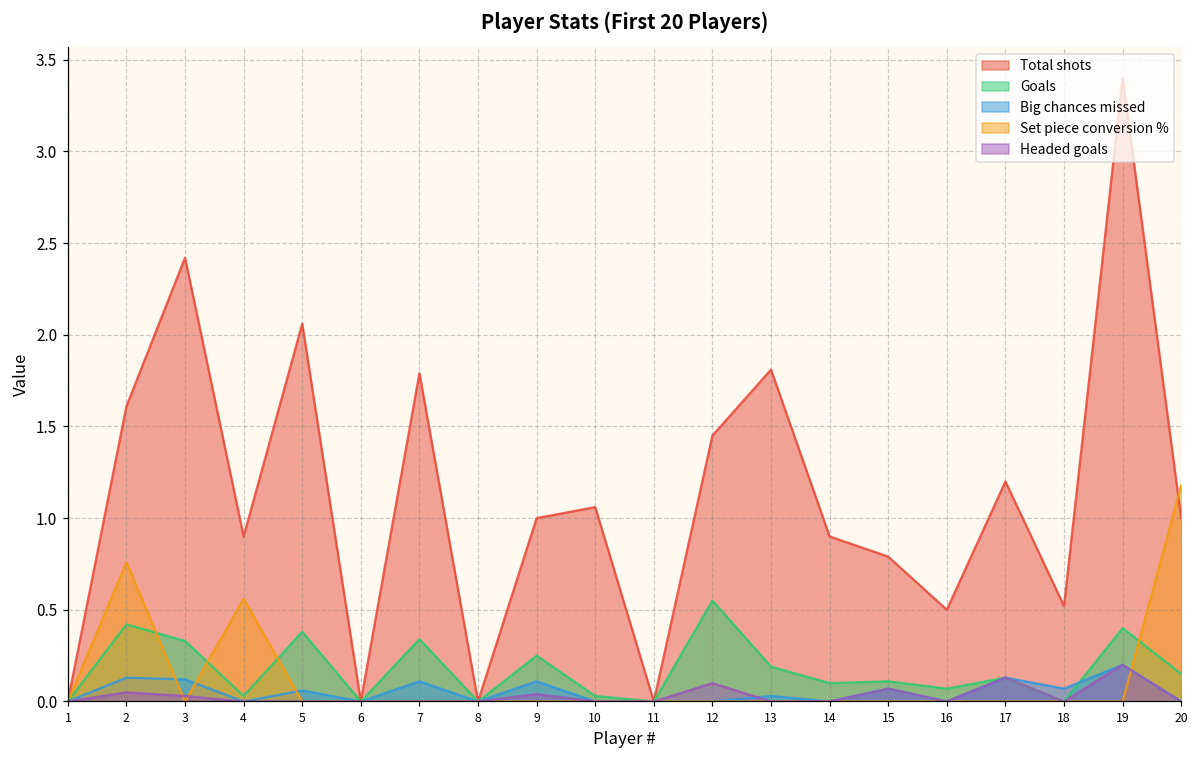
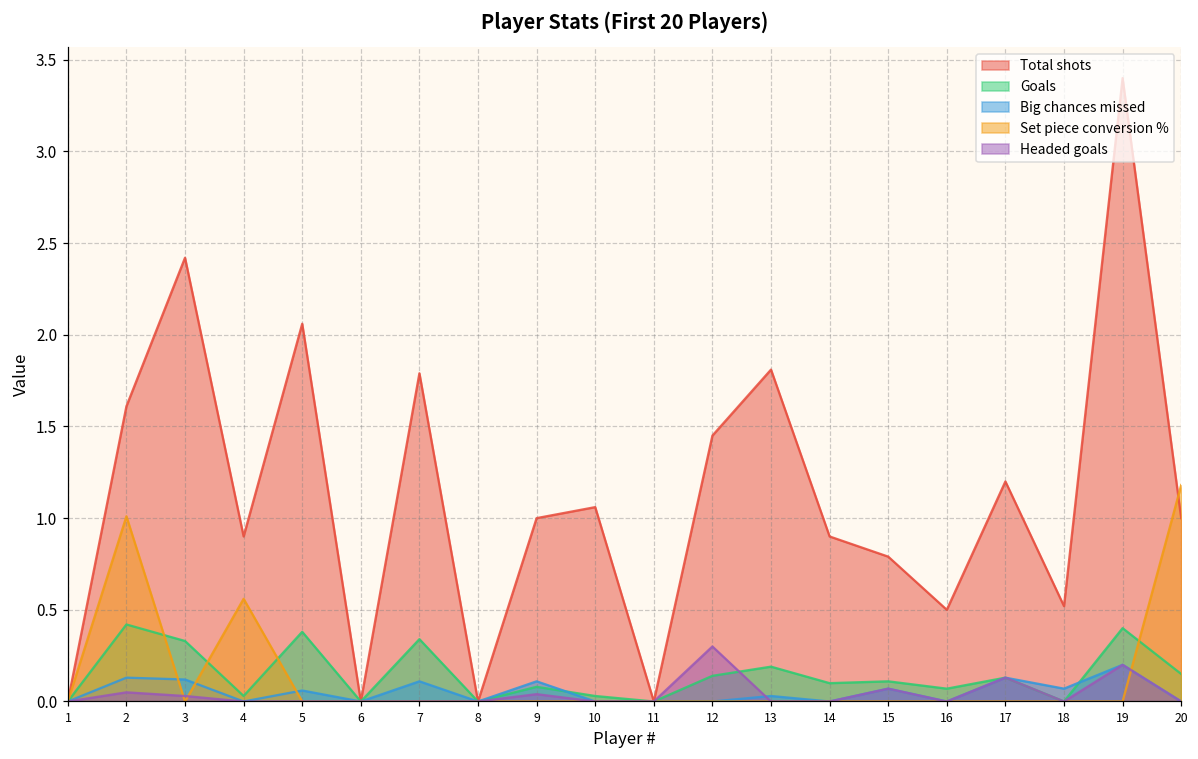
Set piece conversion %, 2: 0.76 -> 1.01
Goals, 9: 0.25 -> 0.08
Goals, 12: 0.55 -> 0.14
Headed goals, 12: 0.1 -> 0.3
